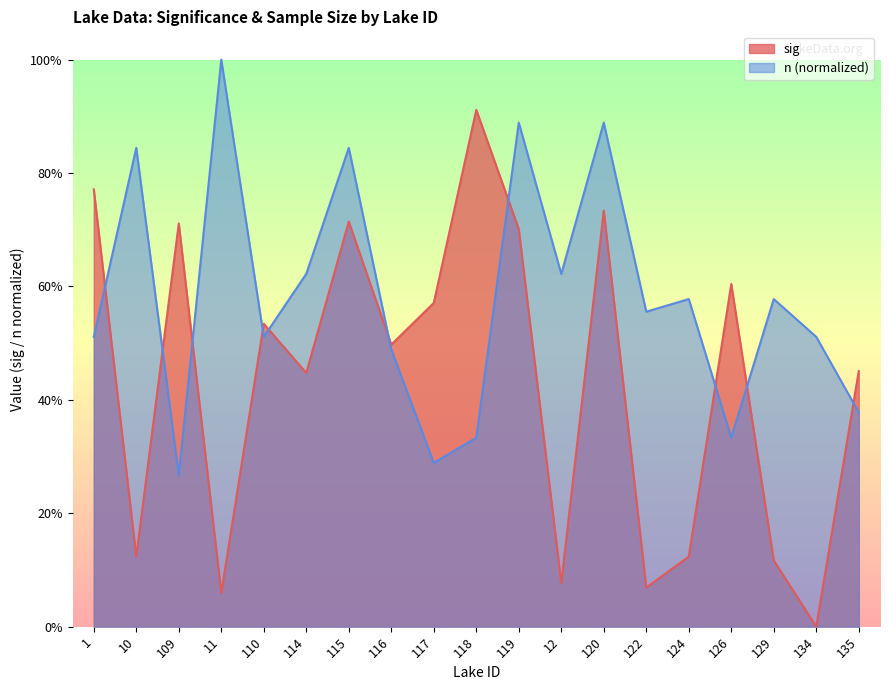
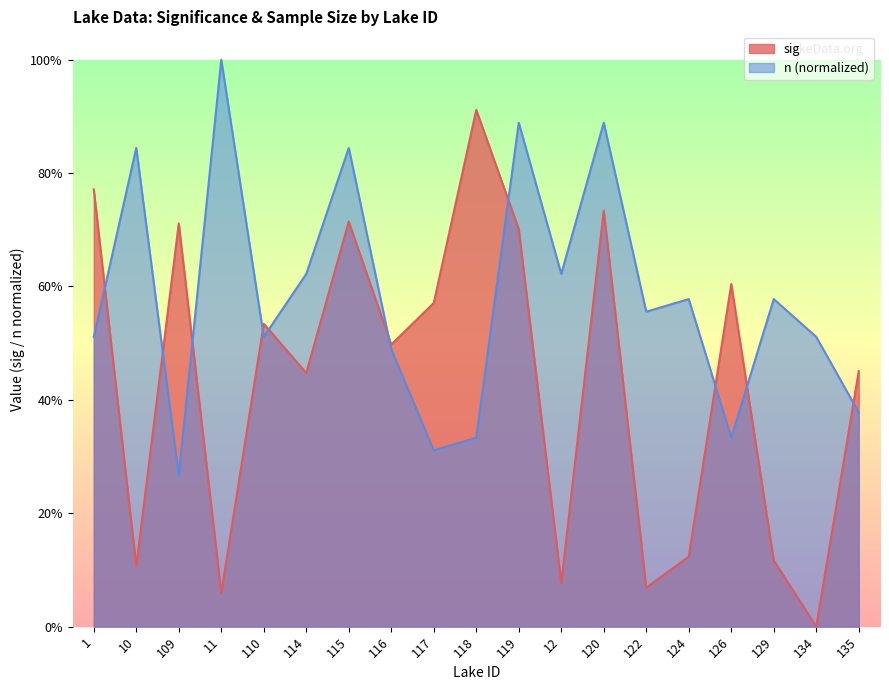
sig, 10: 12% -> 11%
n (normalized), 117: 29% -> 31%
